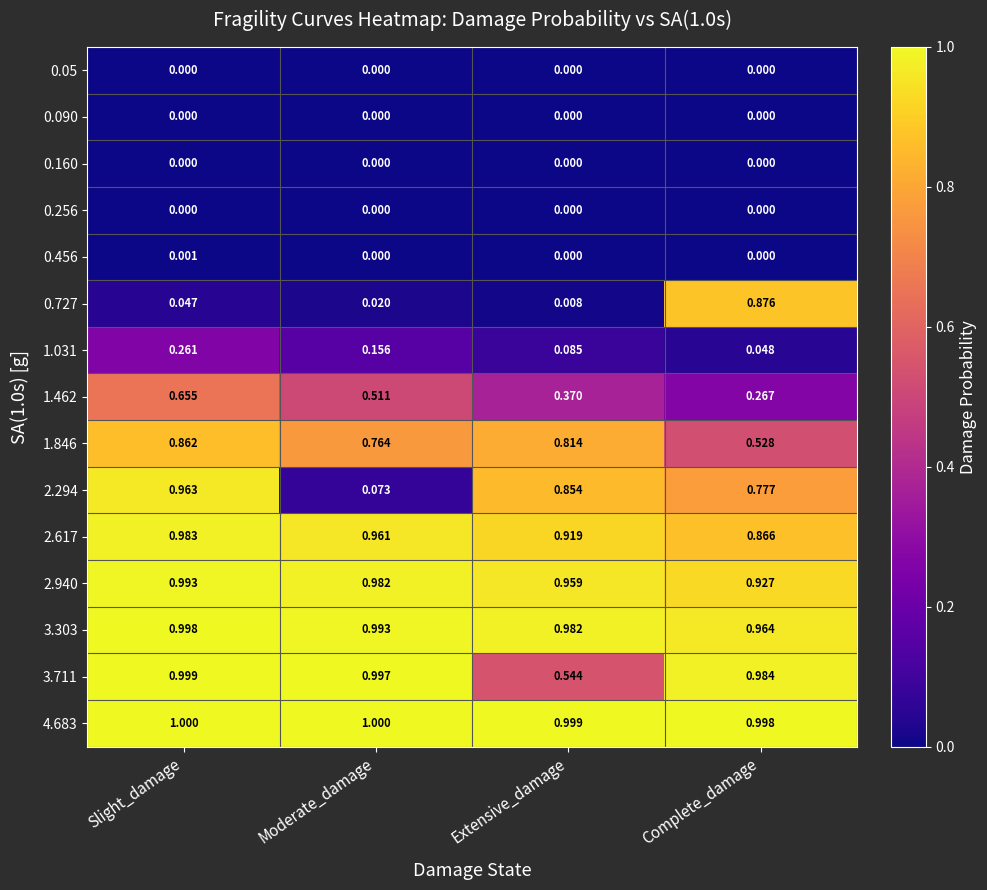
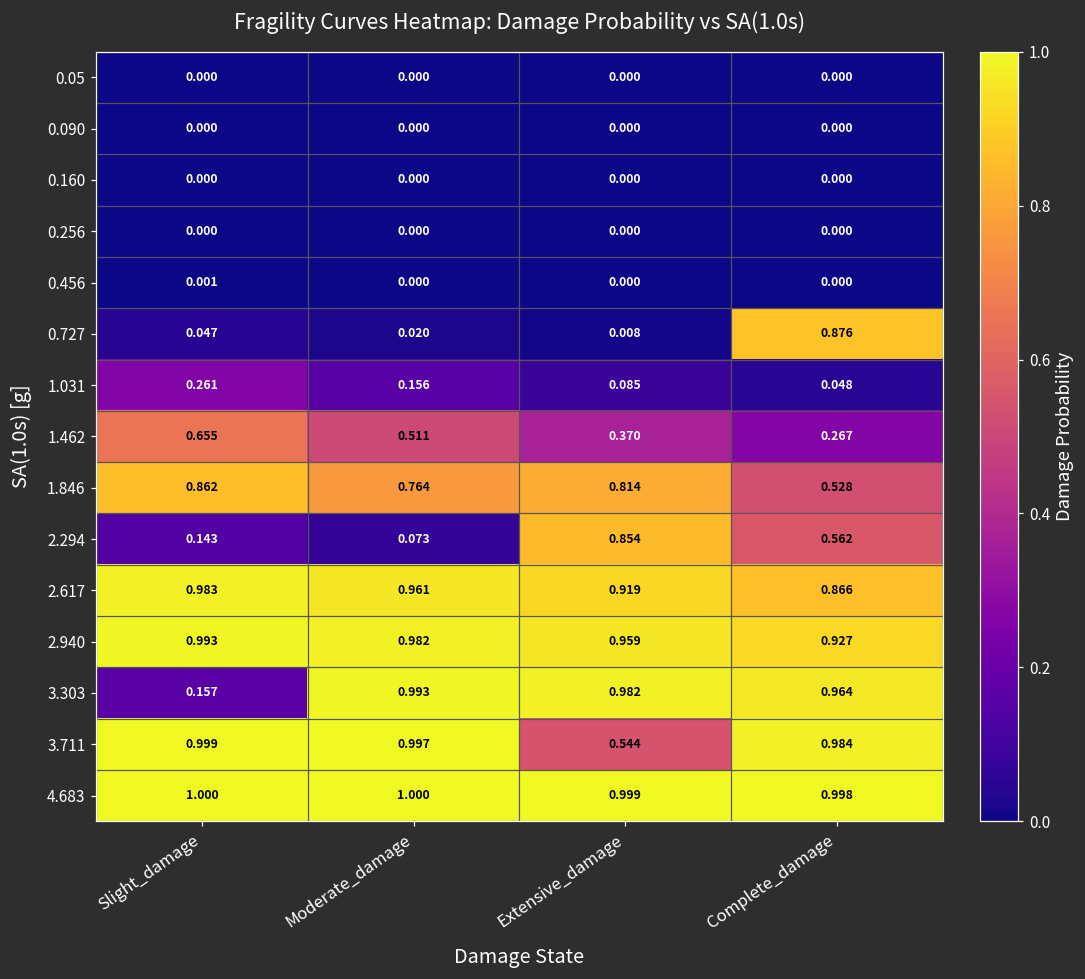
2.294, Slight_damage: 0.963 -> 0.143
2.294, Complete_damage: 0.777 -> 0.562
3.303, Slight_damage: 0.998 -> 0.157
